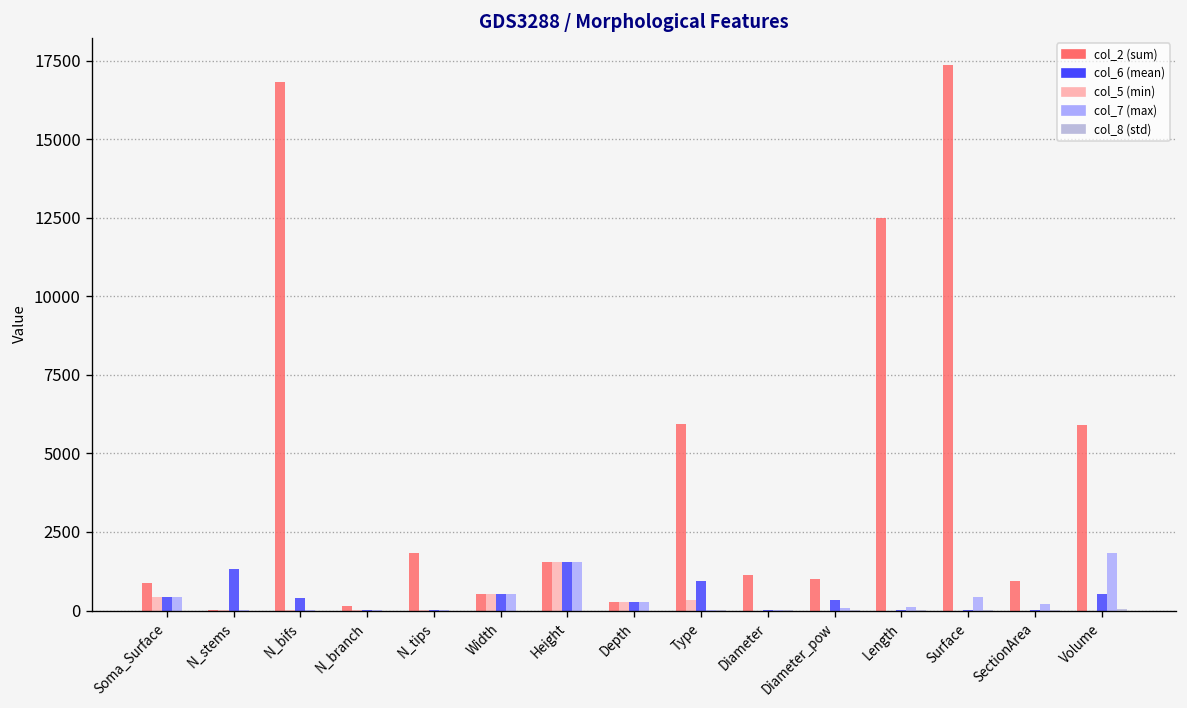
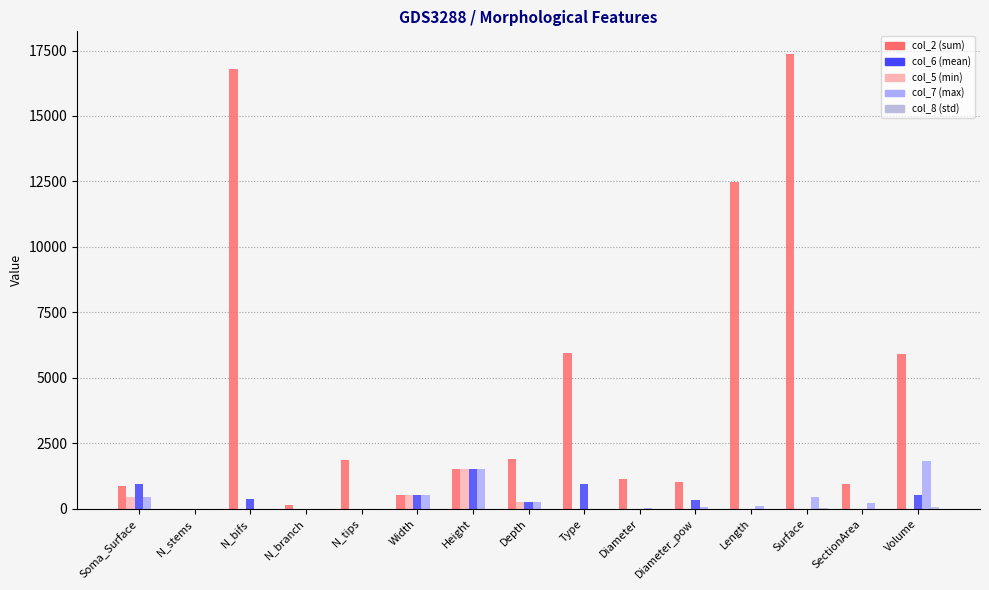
col_6 (mean), Soma_Surface: 400 -> 1000
col_6 (mean), N_stems: 1300 -> 0
col_2 (sum), Depth: 300 -> 1900
col_5 (min), Type: 300 -> 0
